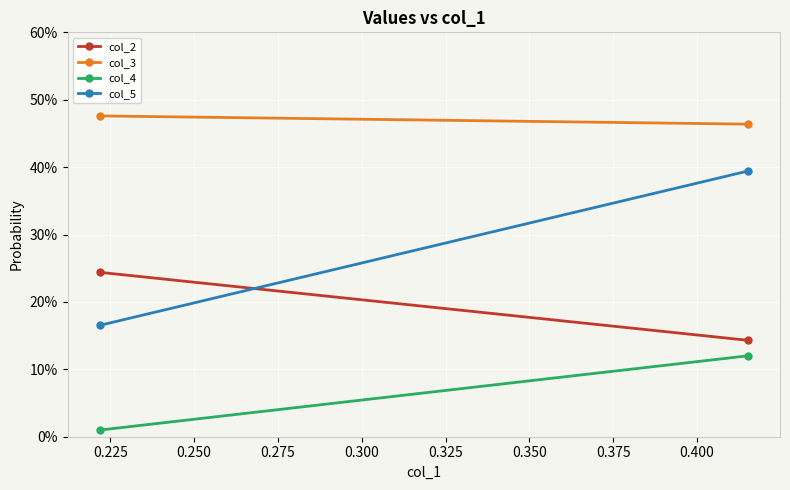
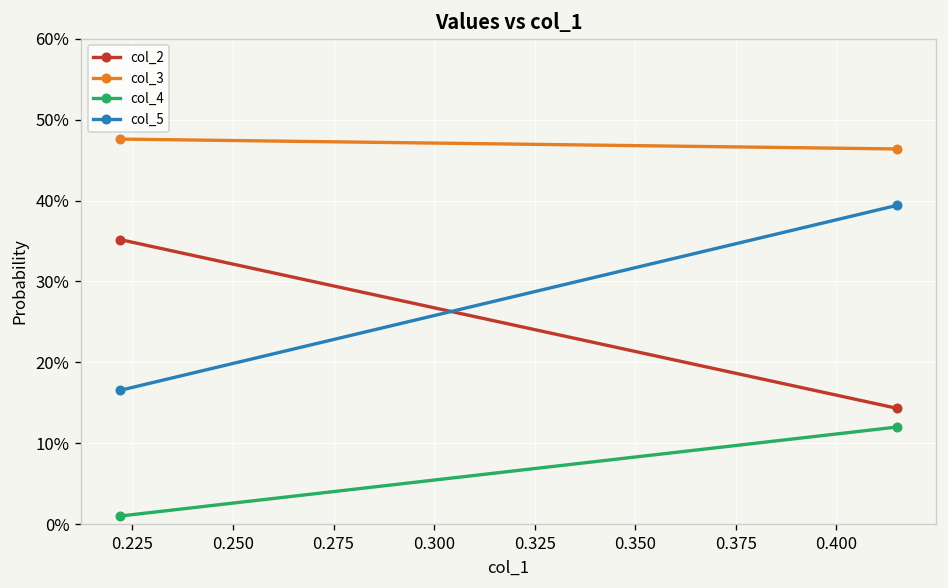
col_2, 0.225: 24% -> 35%
